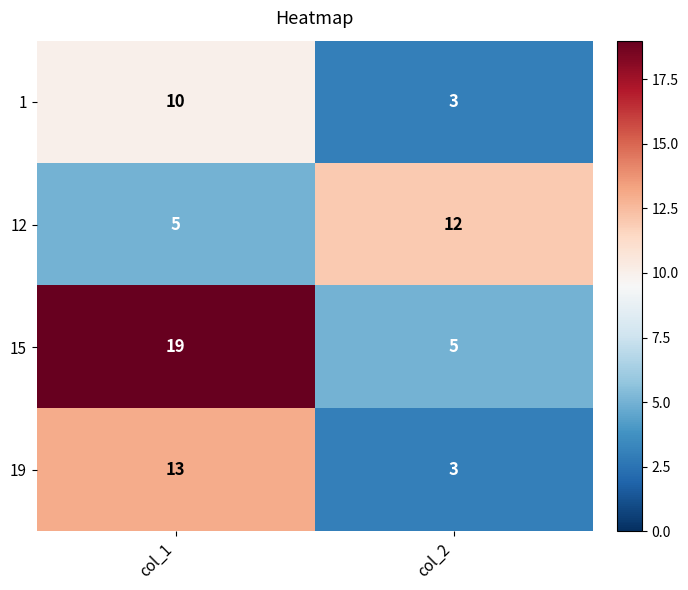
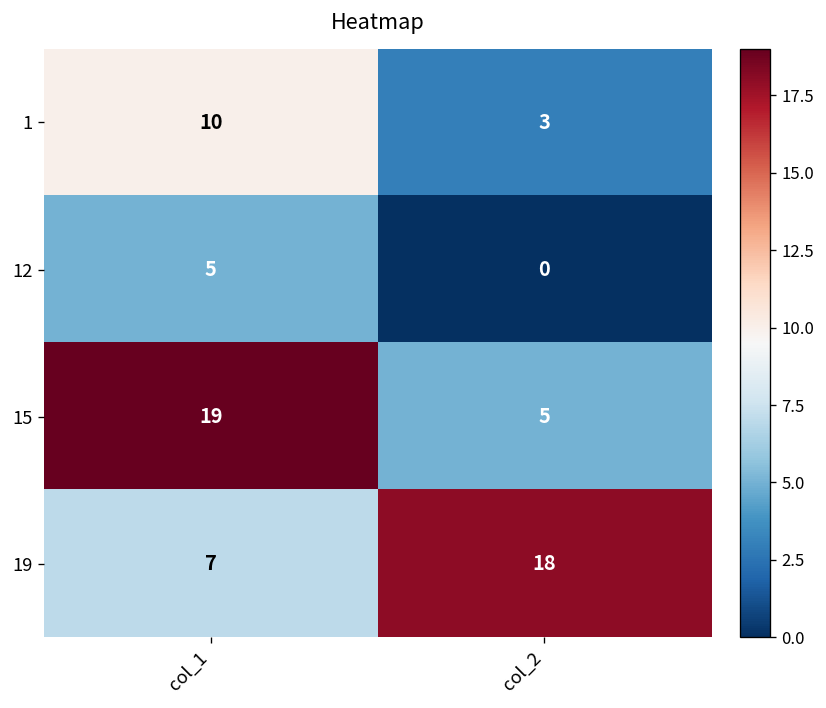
12, col_2: 12 -> 0
19, col_1: 13 -> 7
19, col_2: 3 -> 18
